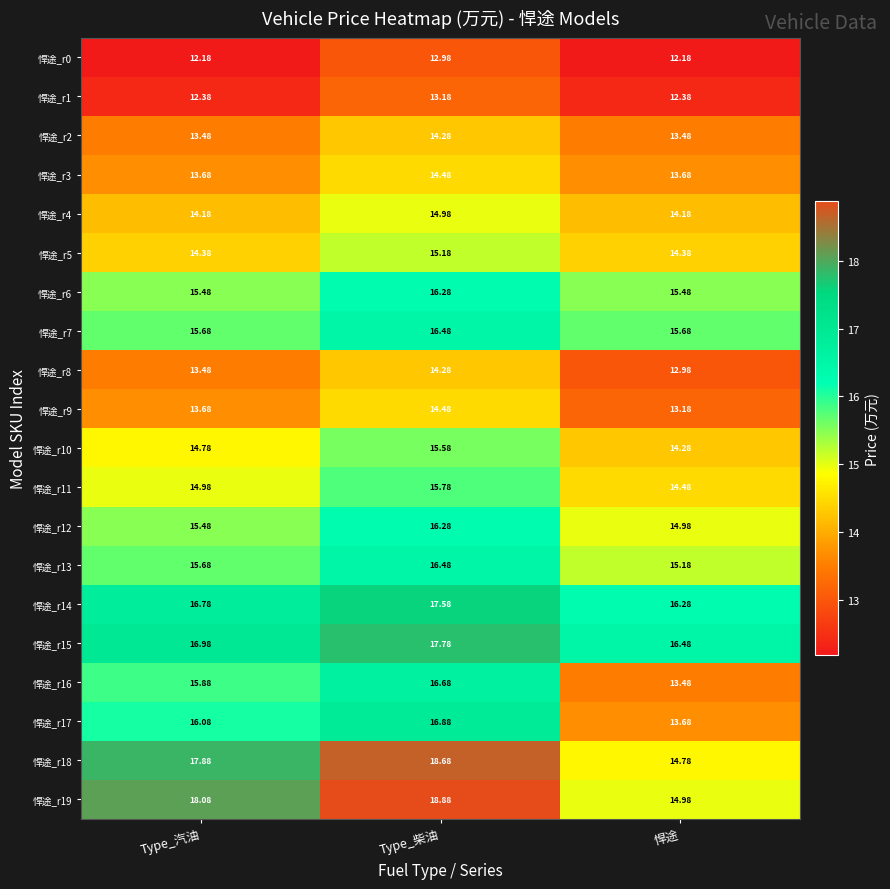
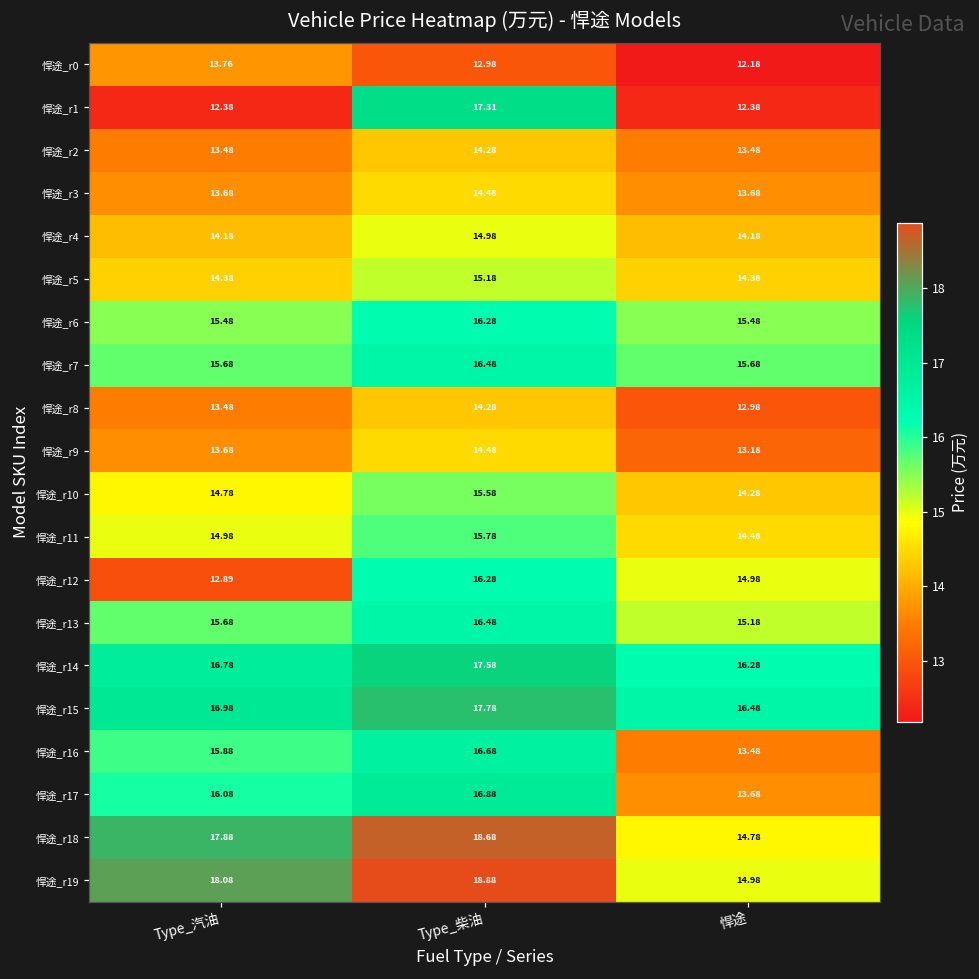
悍途_r0, Type_汽油: 12.18 -> 13.76
悍途_r1, Type_柴油: 13.18 -> 17.31
悍途_r12, Type_汽油: 15.48 -> 12.89
